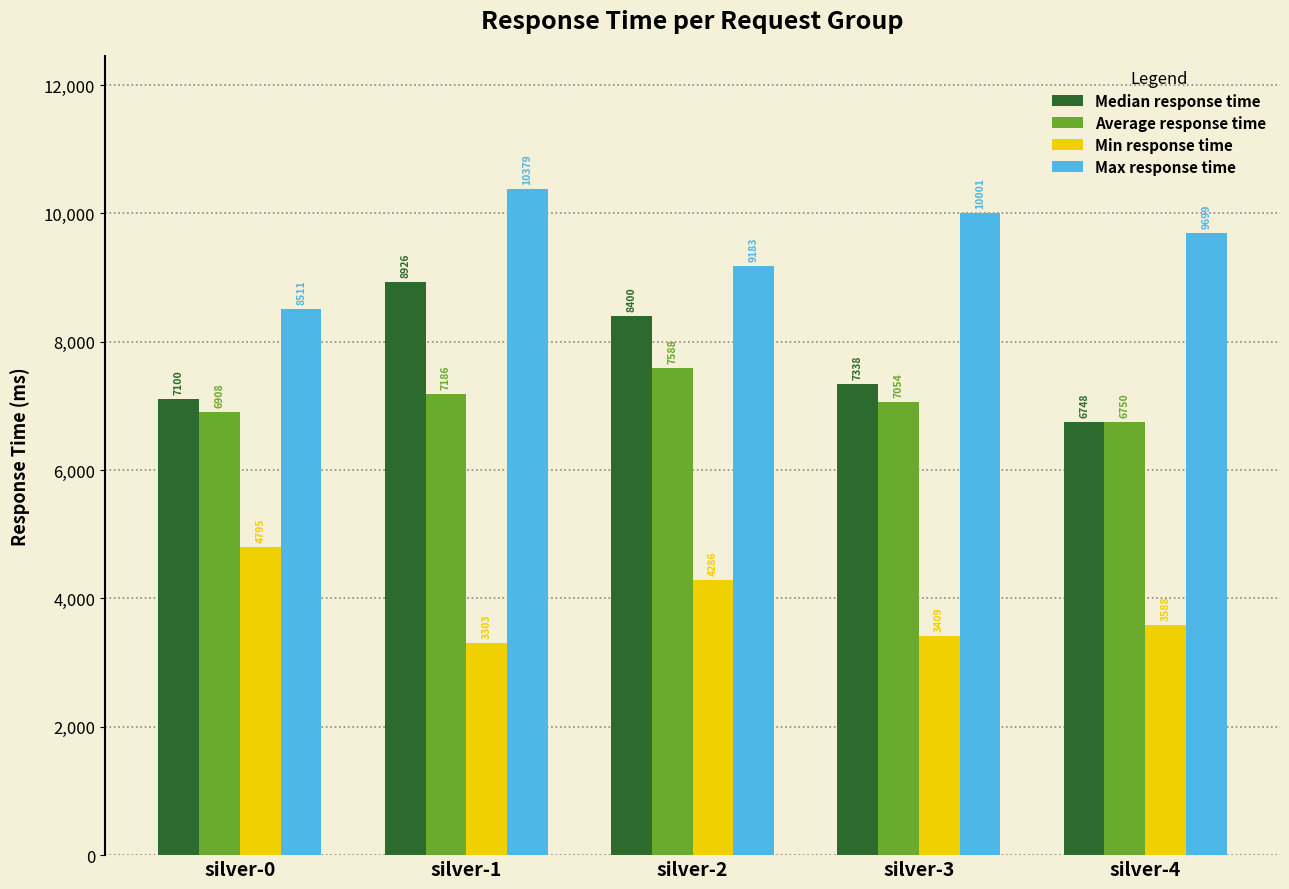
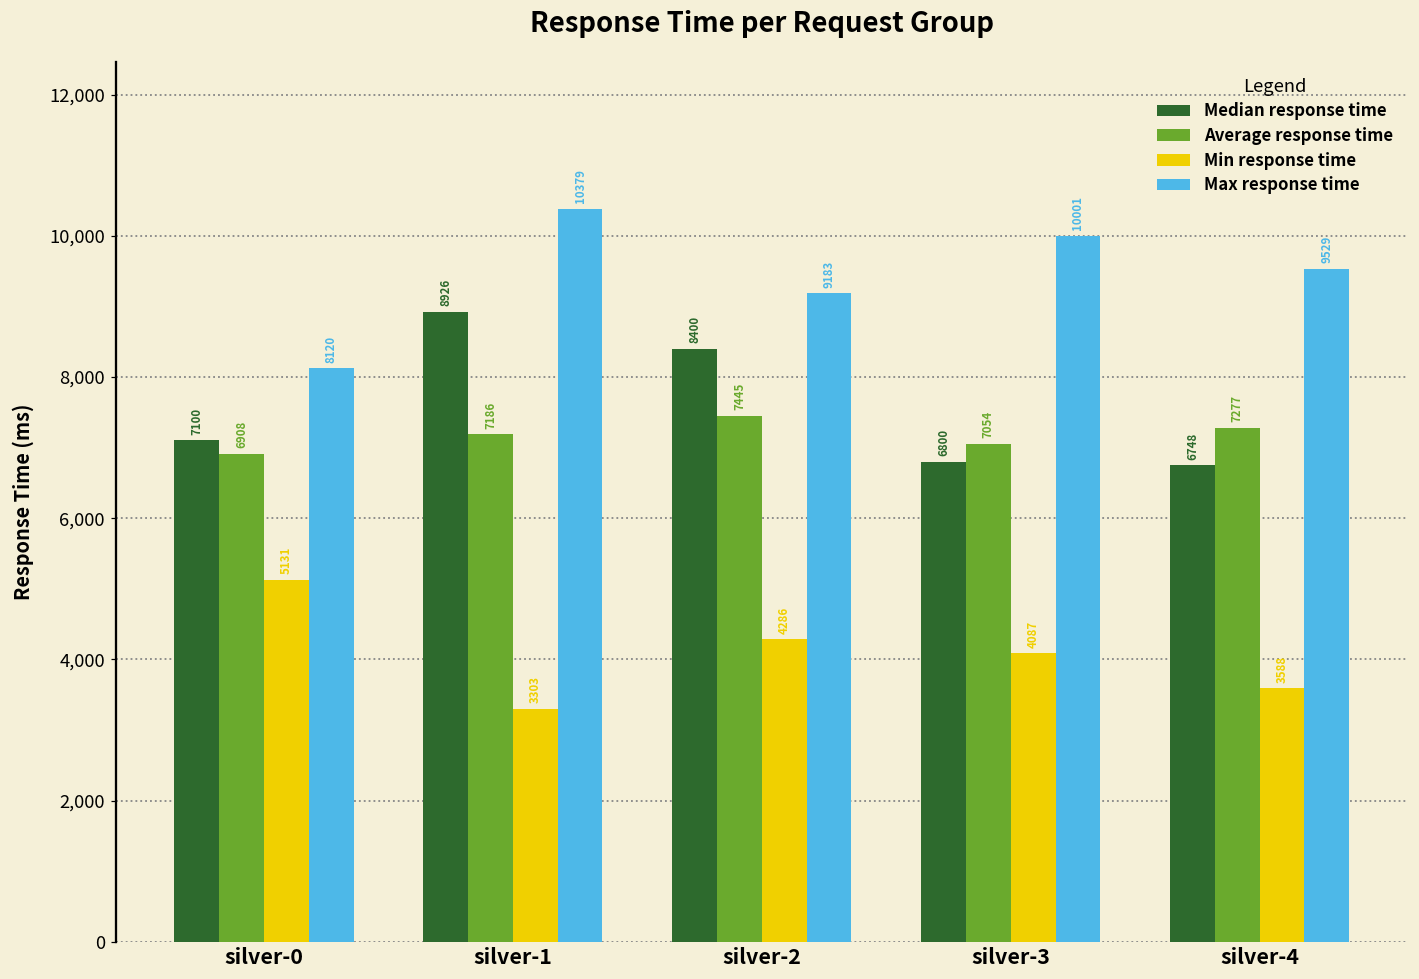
Min response time, silver-0: 4795 -> 5131
Max response time, silver-0: 8511 -> 8120
Average response time, silver-2: 7588 -> 7445
Median response time, silver-3: 7338 -> 6800
Min response time, silver-3: 3409 -> 4087
Average response time, silver-4: 6750 -> 7277
Max response time, silver-4: 9699 -> 9529
